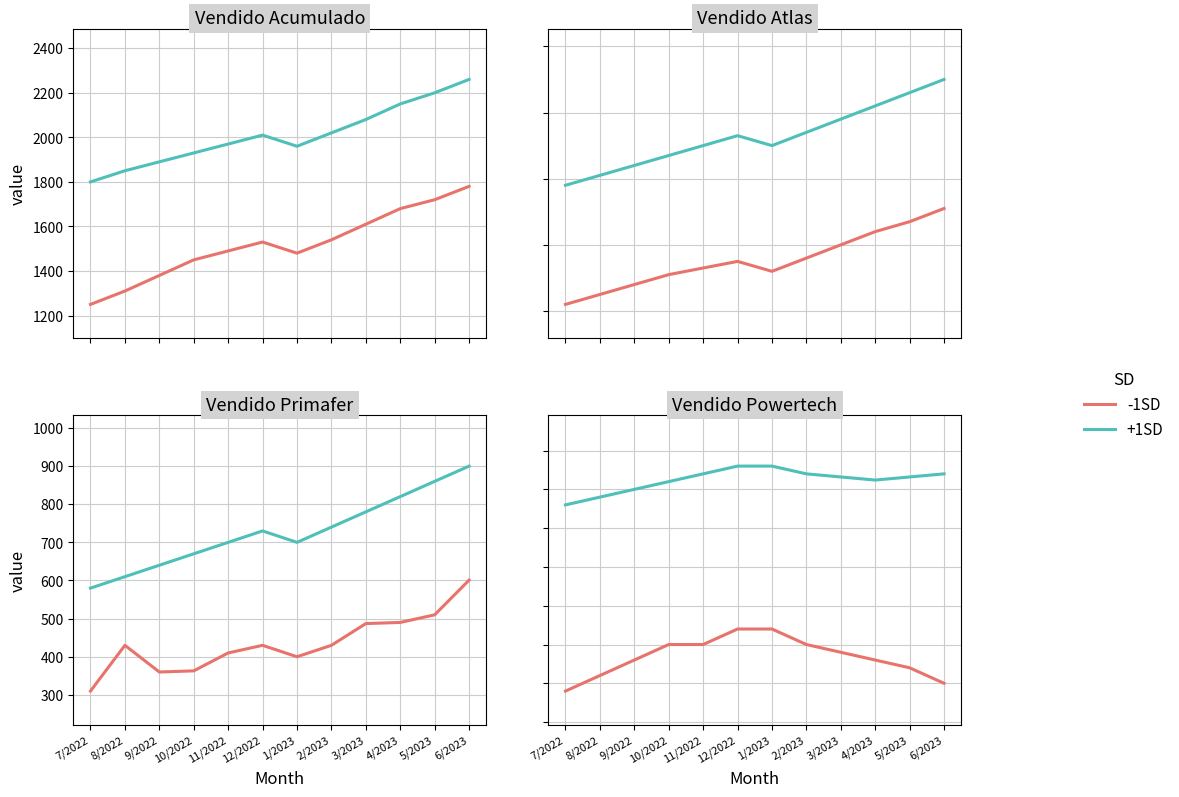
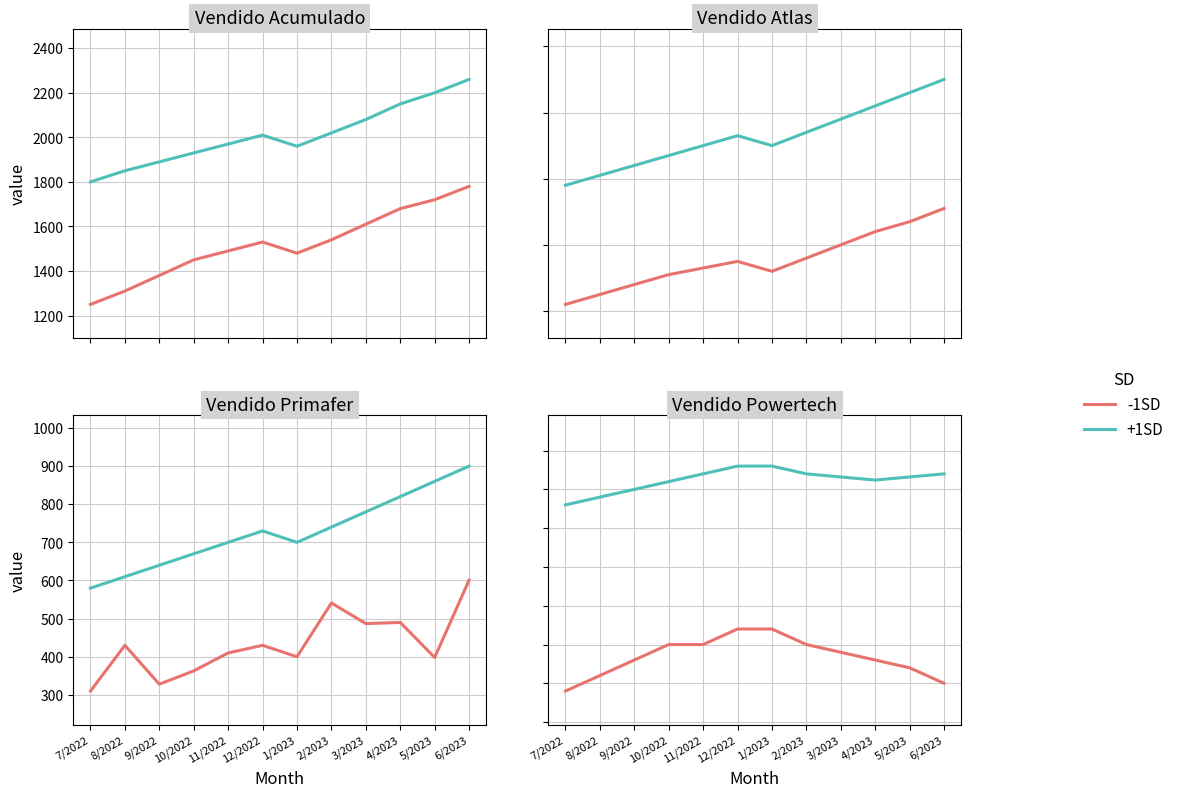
Vendido Primafer, -1SD, 9/2022: 360 -> 330
Vendido Primafer, -1SD, 2/2023: 430 -> 540
Vendido Primafer, -1SD, 5/2023: 510 -> 400
